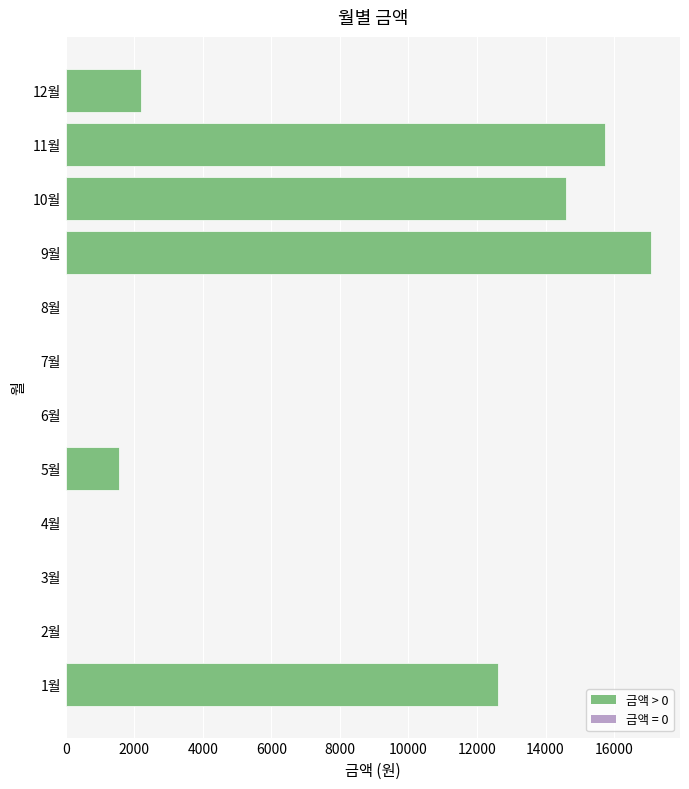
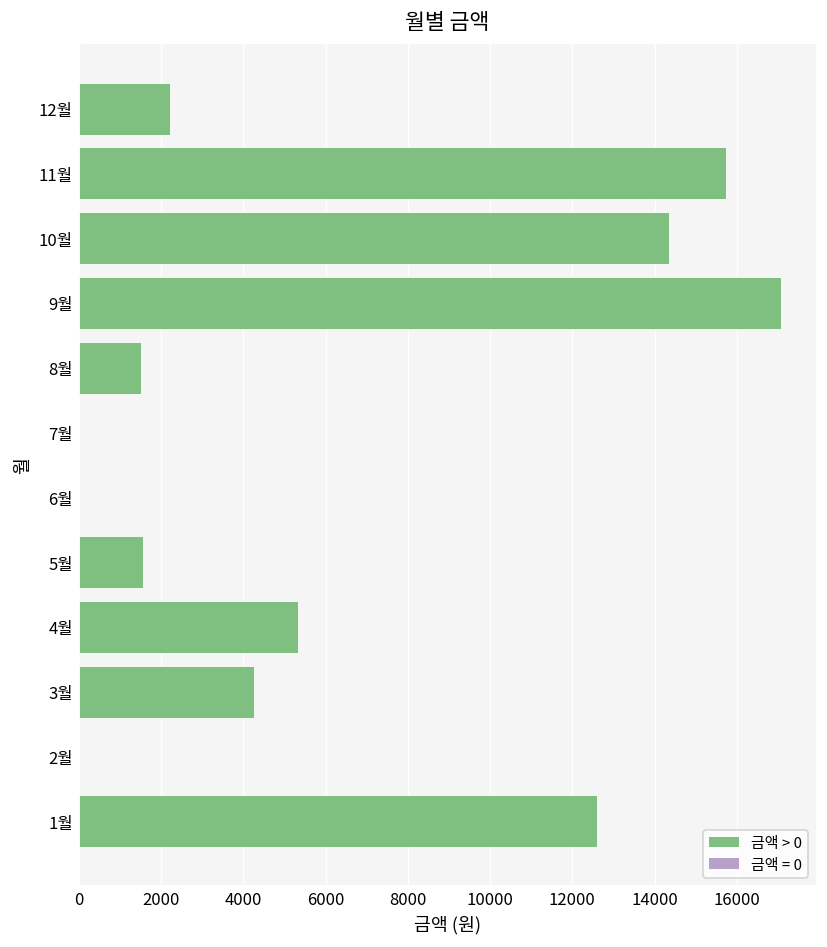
10월: 14600 -> 14300
8월: 0 -> 1500
4월: 0 -> 5300
3월: 0 -> 4300
